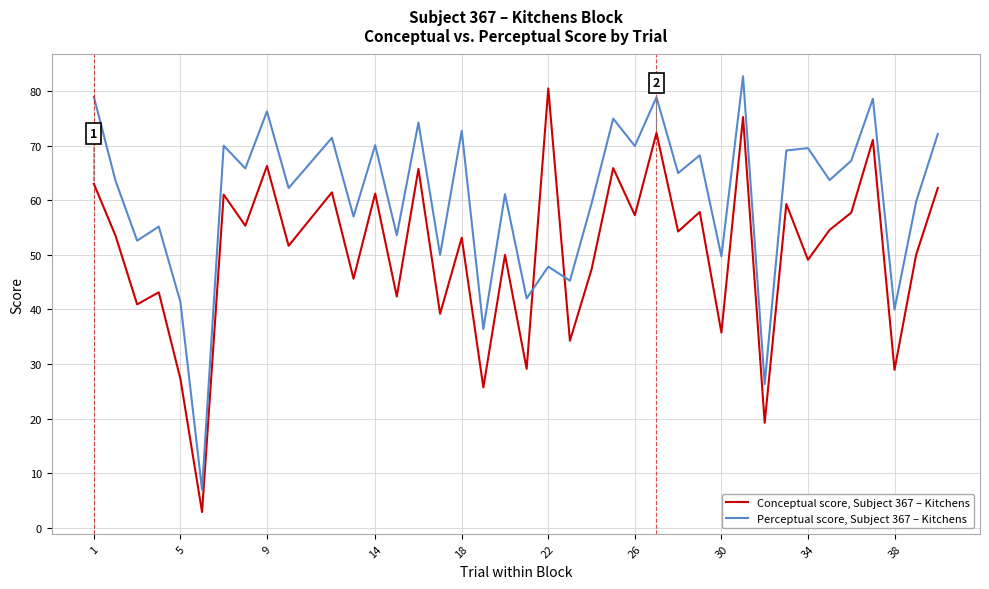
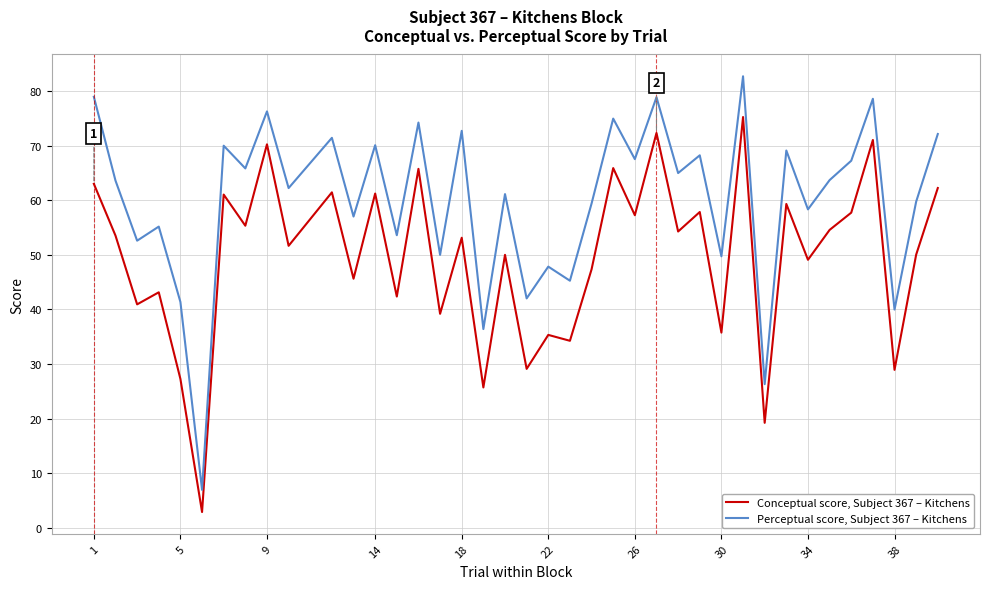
Conceptual score, Subject 367 – Kitchens, 9: 66 -> 70
Conceptual score, Subject 367 – Kitchens, 22: 80 -> 35
Perceptual score, Subject 367 – Kitchens, 26: 70 -> 68
Perceptual score, Subject 367 – Kitchens, 34: 70 -> 58
